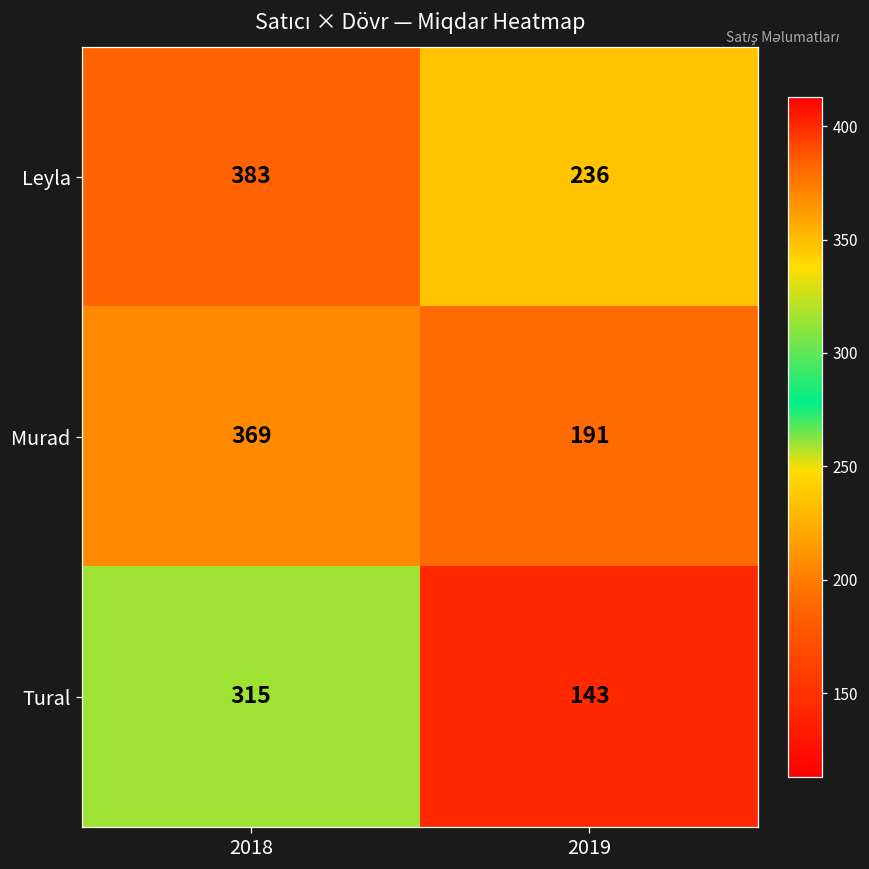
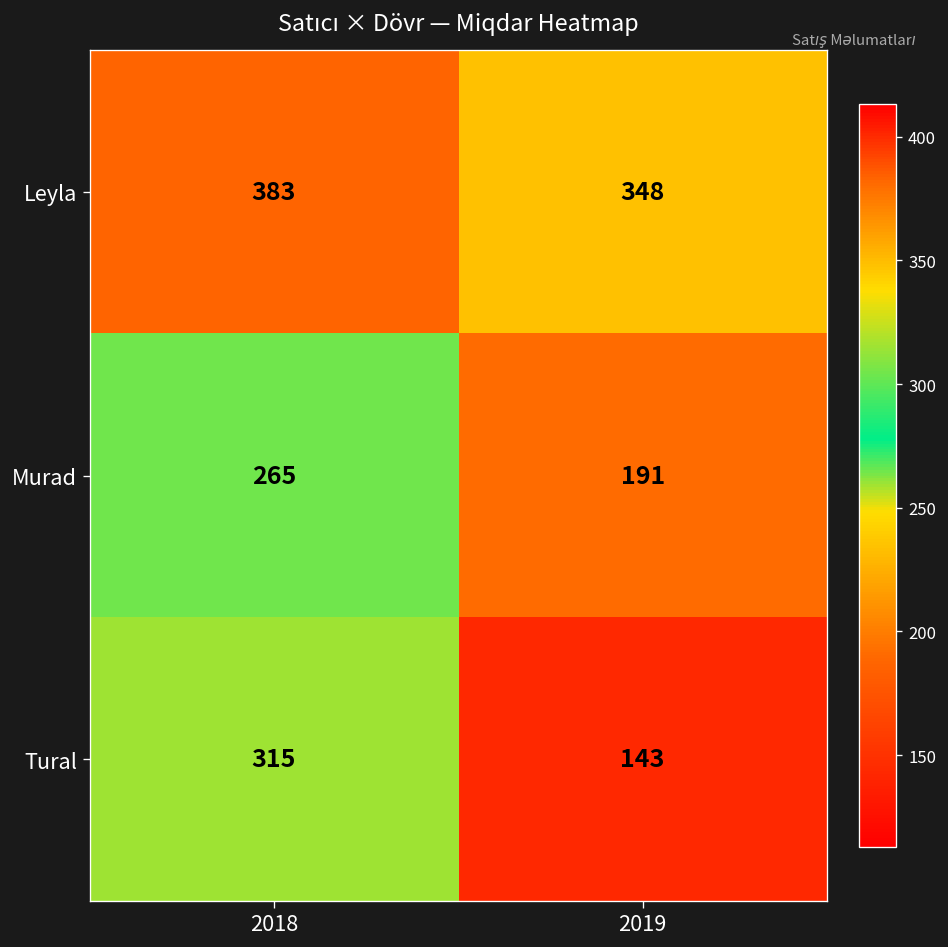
Leyla, 2019: 236 -> 348
Murad, 2018: 369 -> 265
